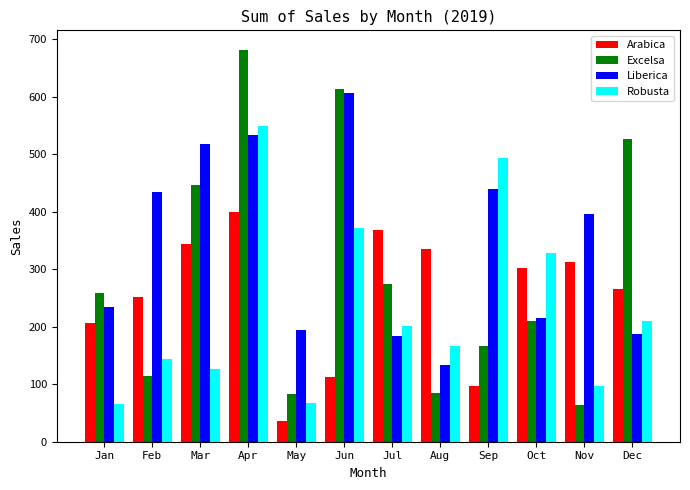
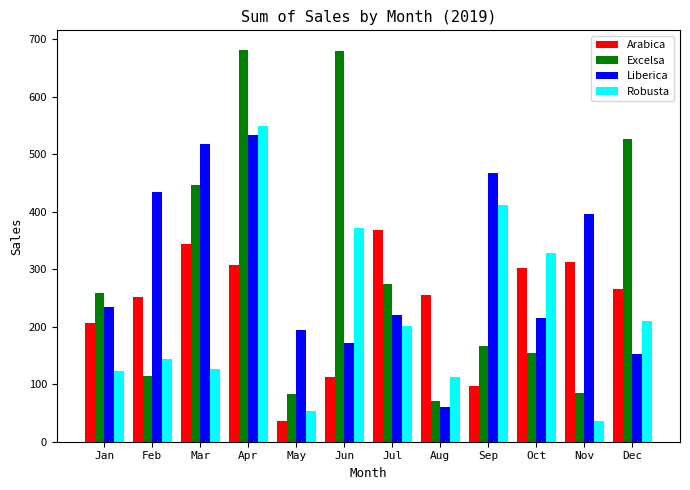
Robusta, Jan: 70 -> 120
Arabica, Apr: 400 -> 310
Robusta, May: 70 -> 50
Excelsa, Jun: 610 -> 680
Liberica, Jun: 610 -> 170
Liberica, Jul: 180 -> 220
Arabica, Aug: 330 -> 260
Excelsa, Aug: 90 -> 70
Liberica, Aug: 130 -> 60
Robusta, Aug: 170 -> 110
Liberica, Sep: 440 -> 470
Robusta, Sep: 490 -> 410
Excelsa, Oct: 210 -> 150
Excelsa, Nov: 60 -> 90
Robusta, Nov: 100 -> 40
Liberica, Dec: 190 -> 150
